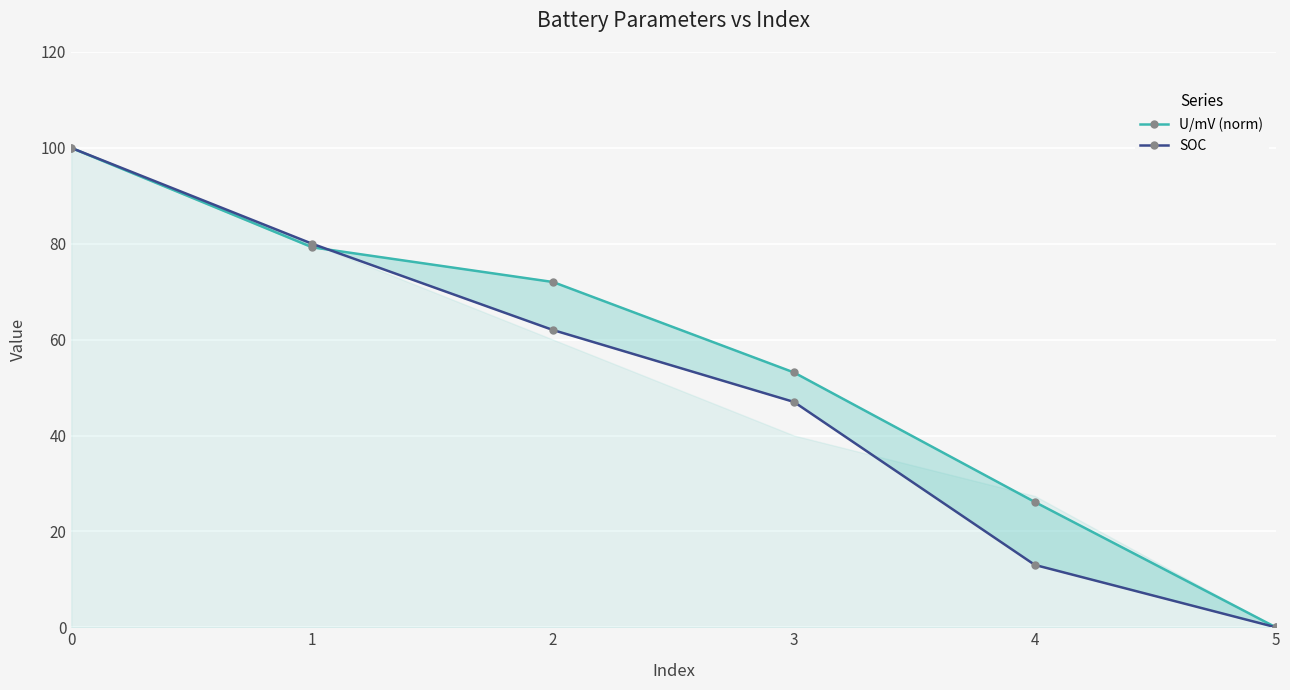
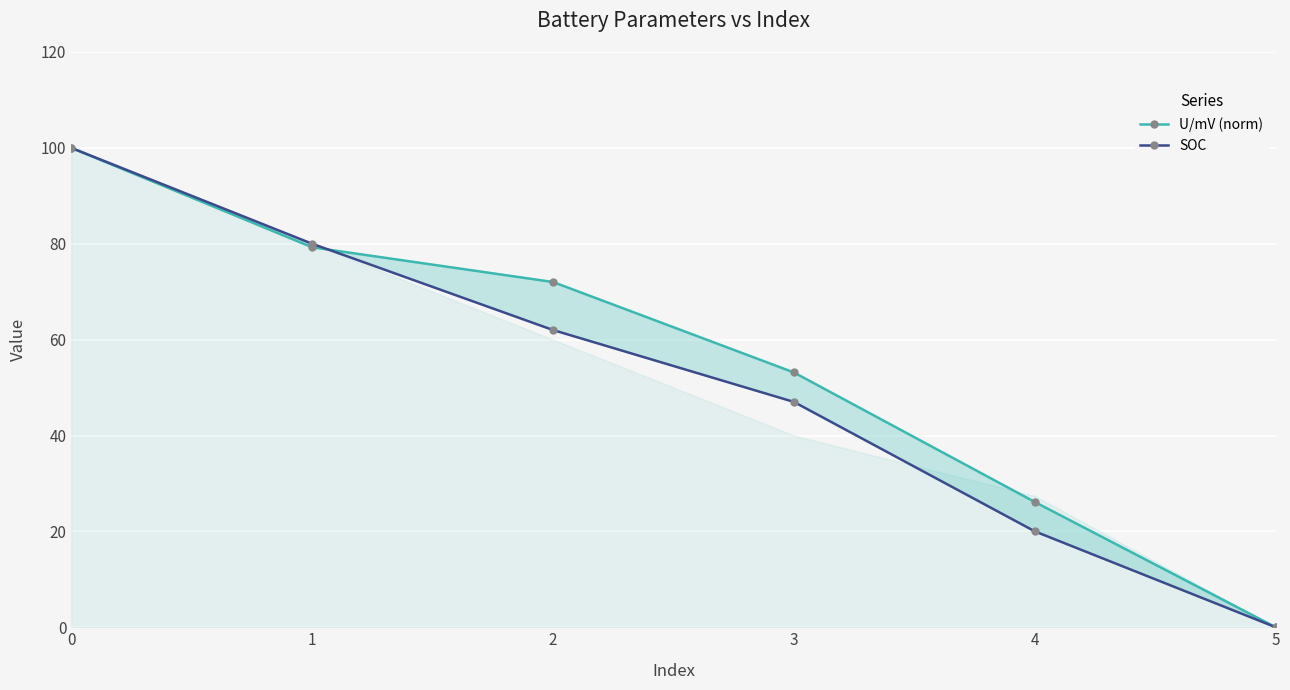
SOC, 4: 13 -> 20
